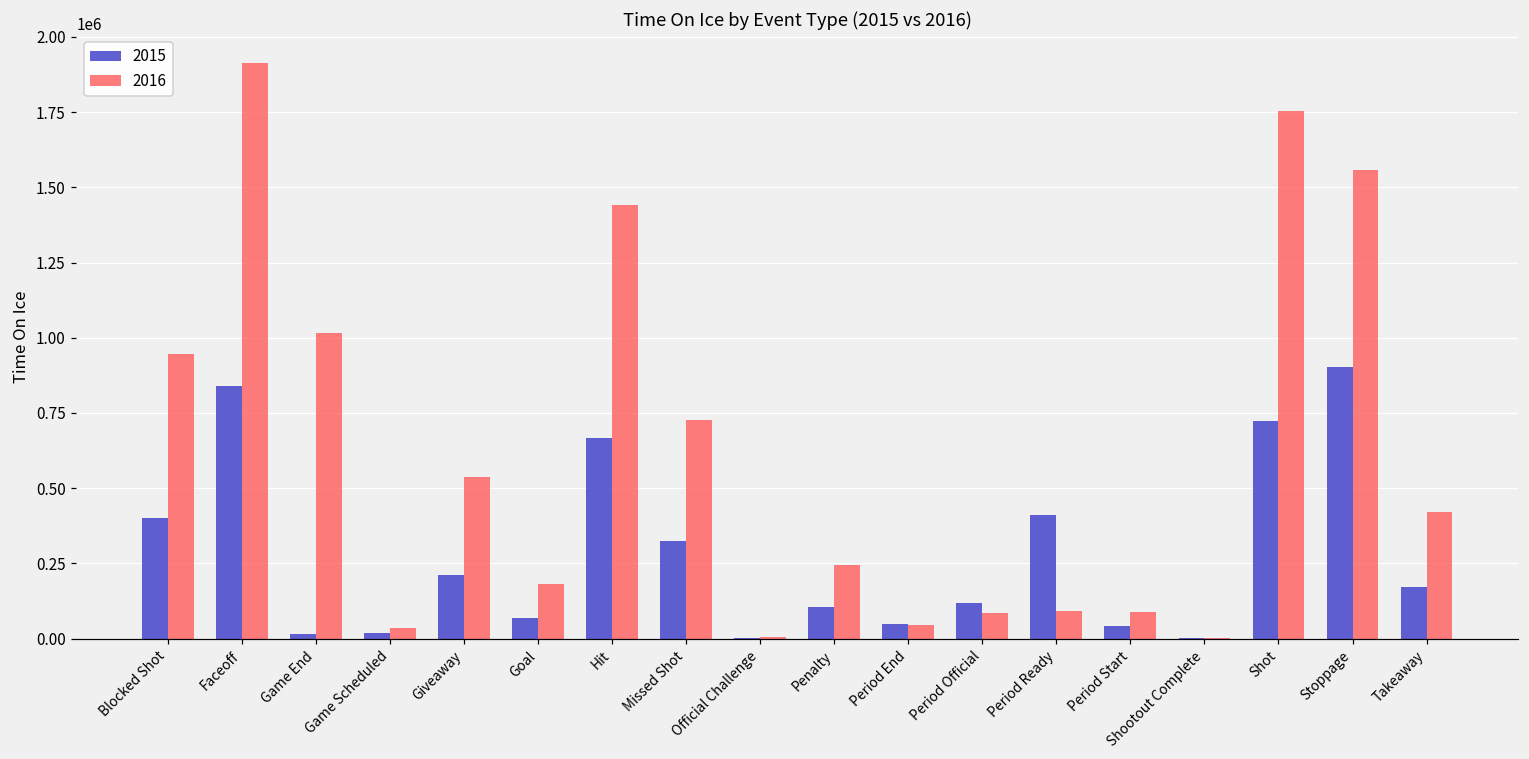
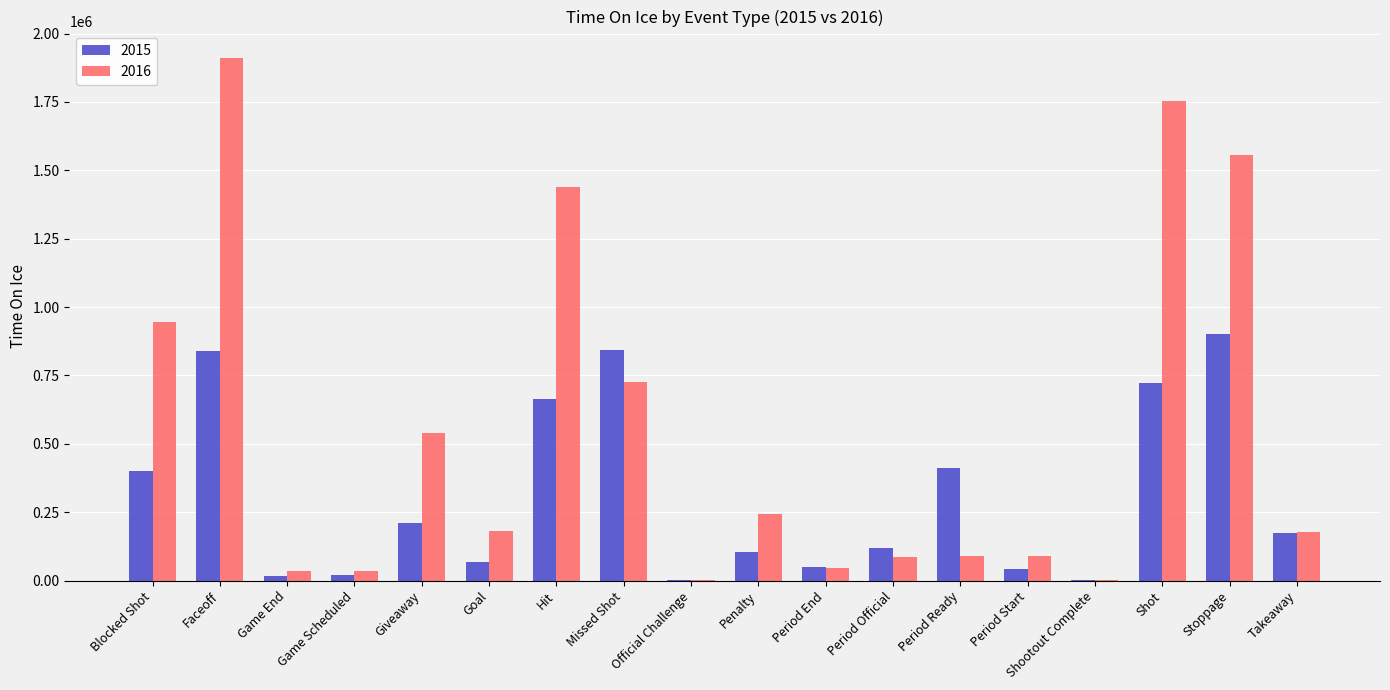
2016, Game End: 1020000 -> 40000
2015, Missed Shot: 320000 -> 840000
2016, Takeaway: 420000 -> 180000
